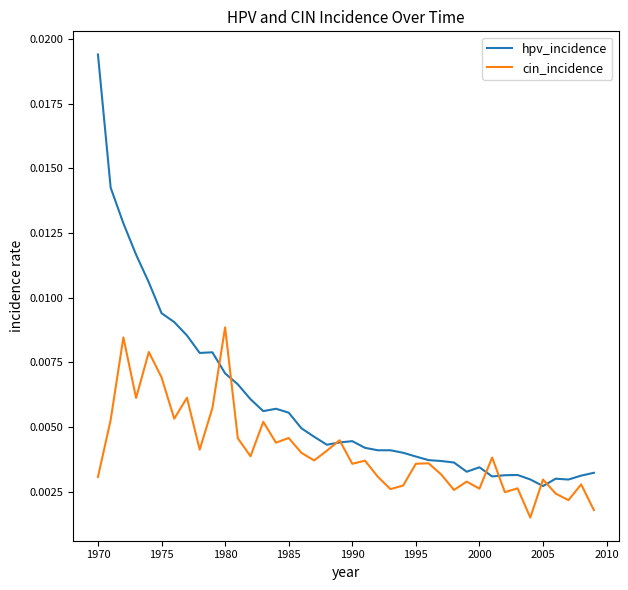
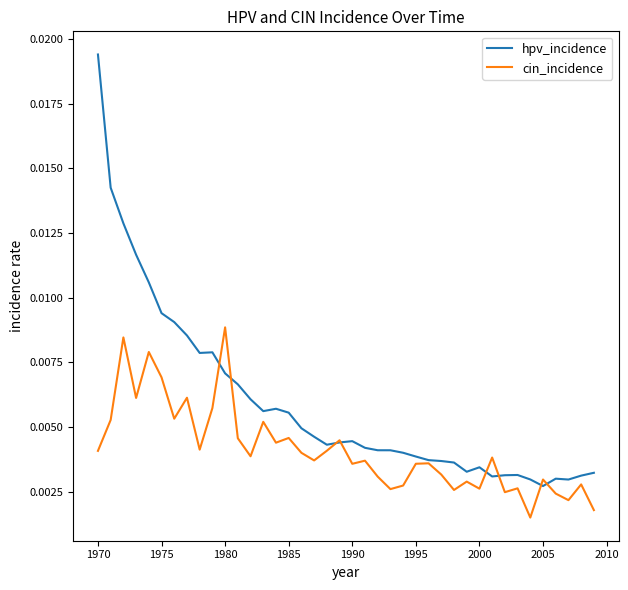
cin_incidence, 1970: 0.0031 -> 0.0041
